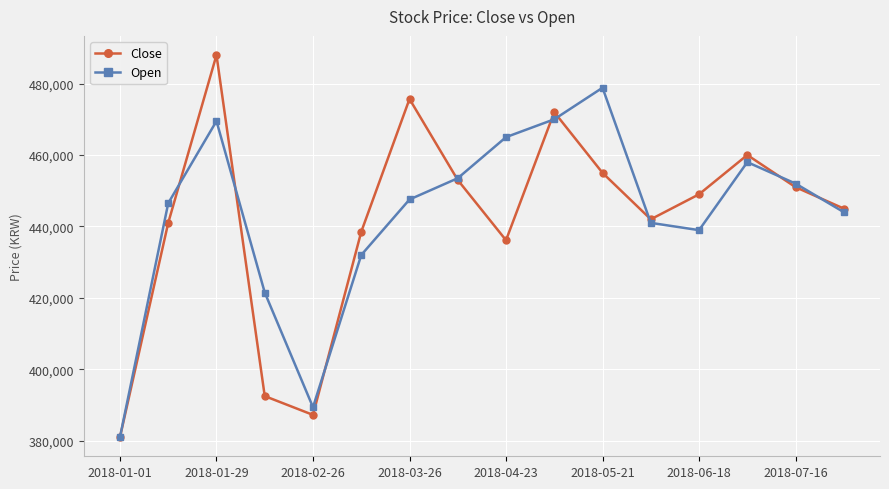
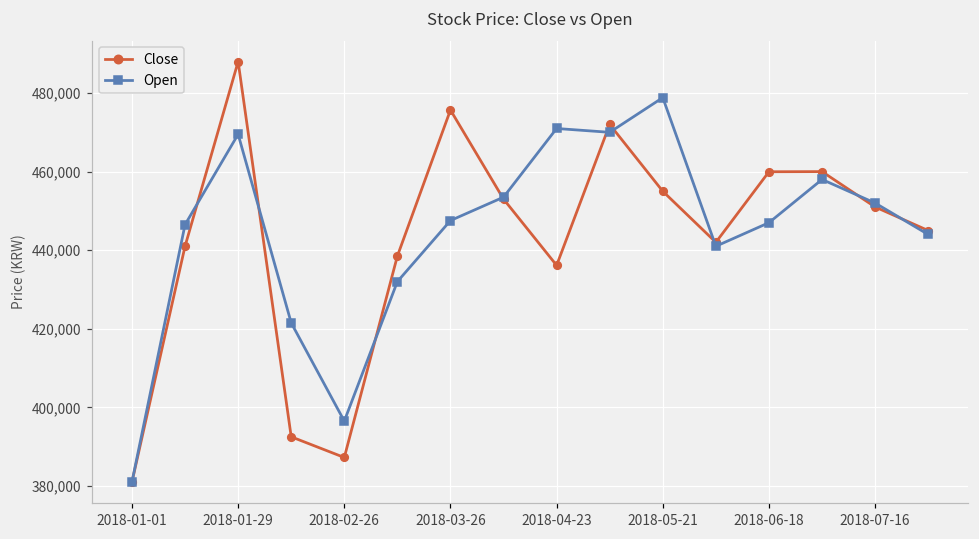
Open, 2018-02-26: 389,000 -> 397,000
Open, 2018-04-23: 465,000 -> 471,000
Close, 2018-06-18: 449,000 -> 460,000
Open, 2018-06-18: 439,000 -> 447,000
